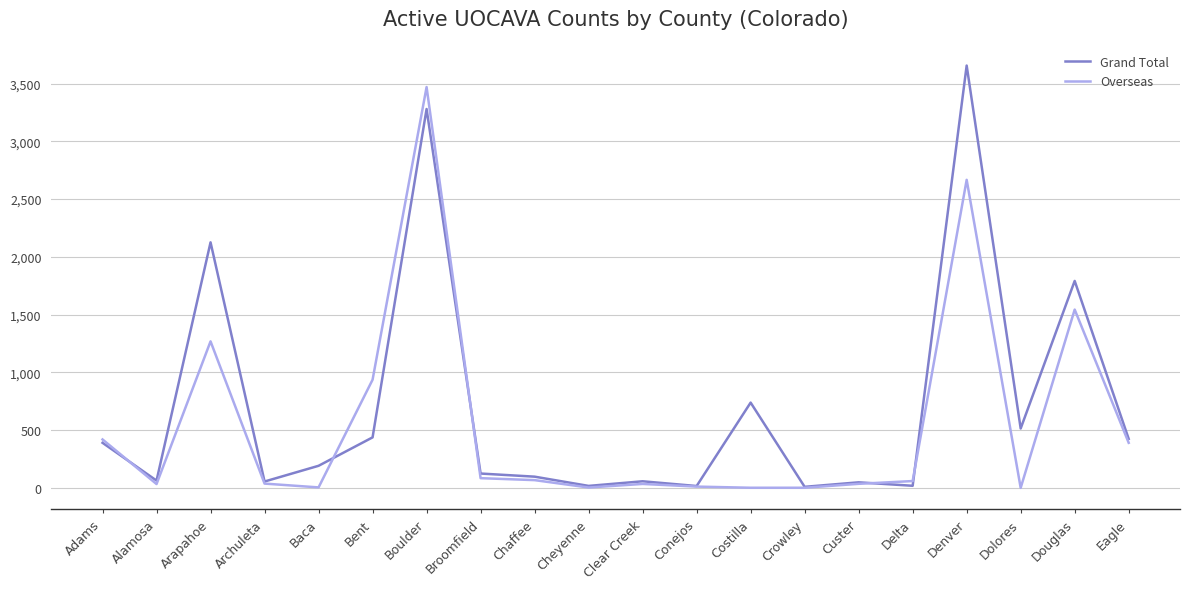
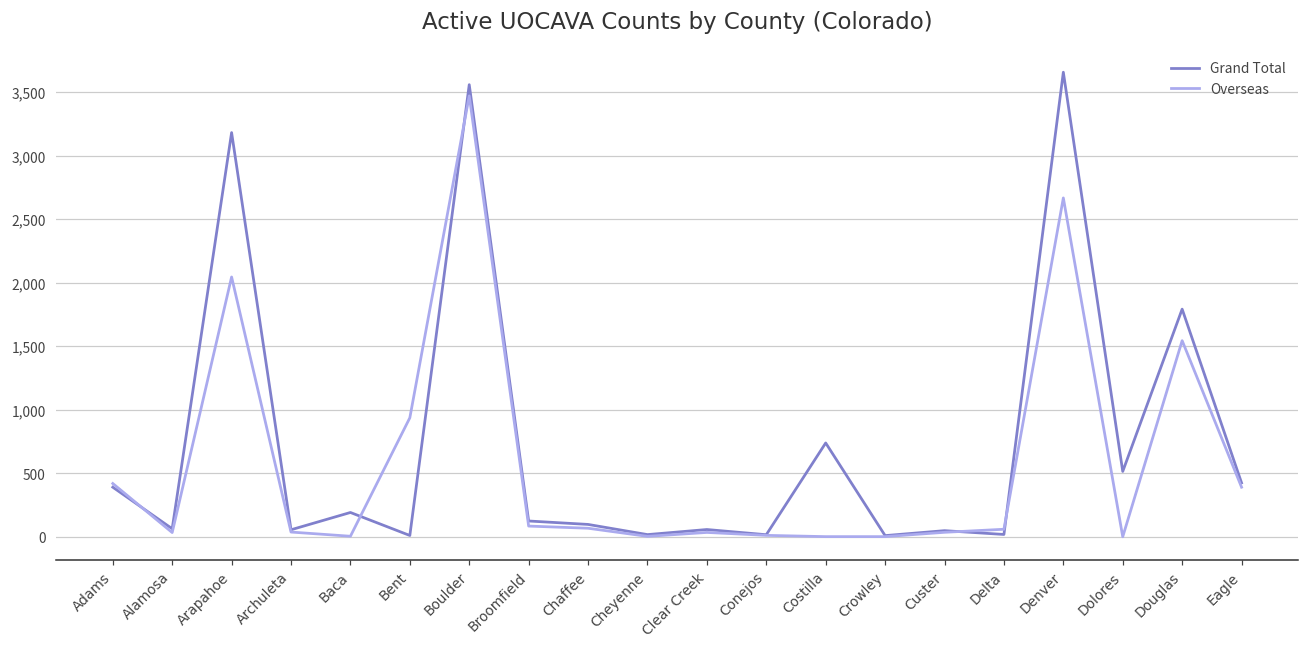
Grand Total, Arapahoe: 2,130 -> 3,180
Overseas, Arapahoe: 1,270 -> 2,050
Grand Total, Bent: 440 -> 10
Grand Total, Boulder: 3,280 -> 3,560
